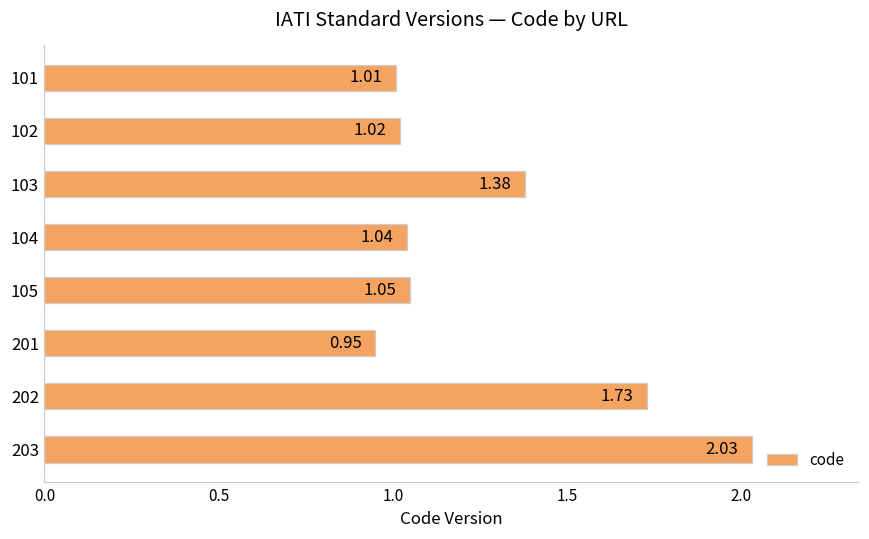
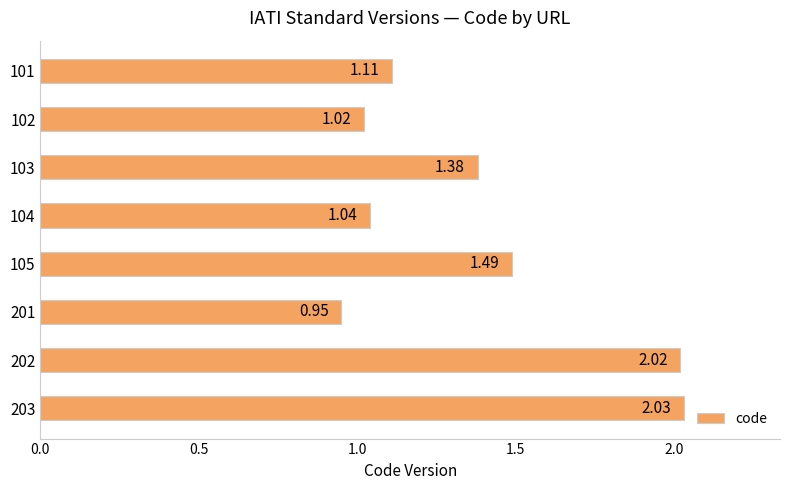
101: 1.01 -> 1.11
105: 1.05 -> 1.49
202: 1.73 -> 2.02
